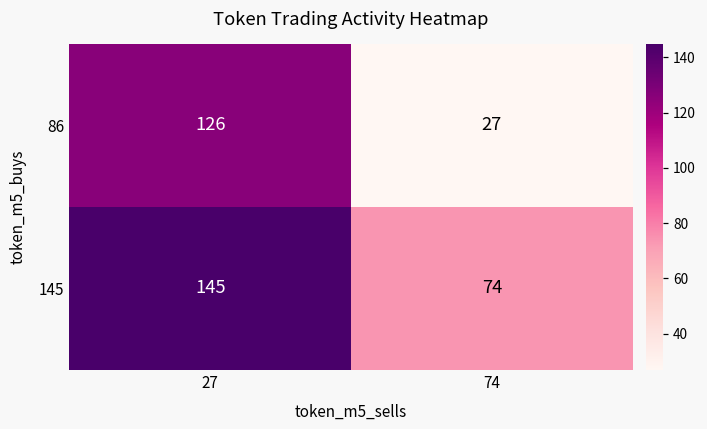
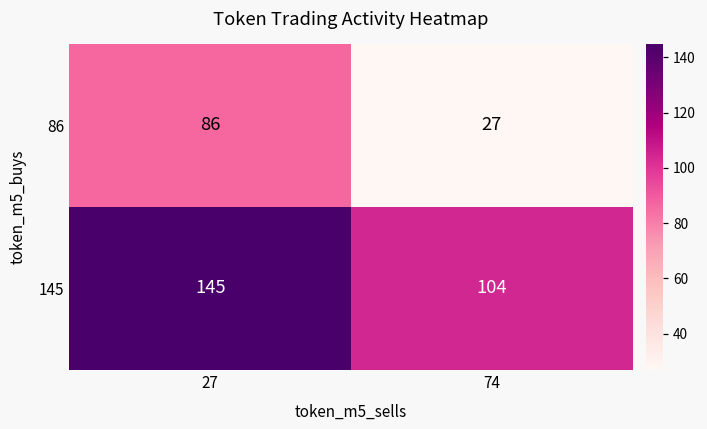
86, 27: 126 -> 86
145, 74: 74 -> 104
